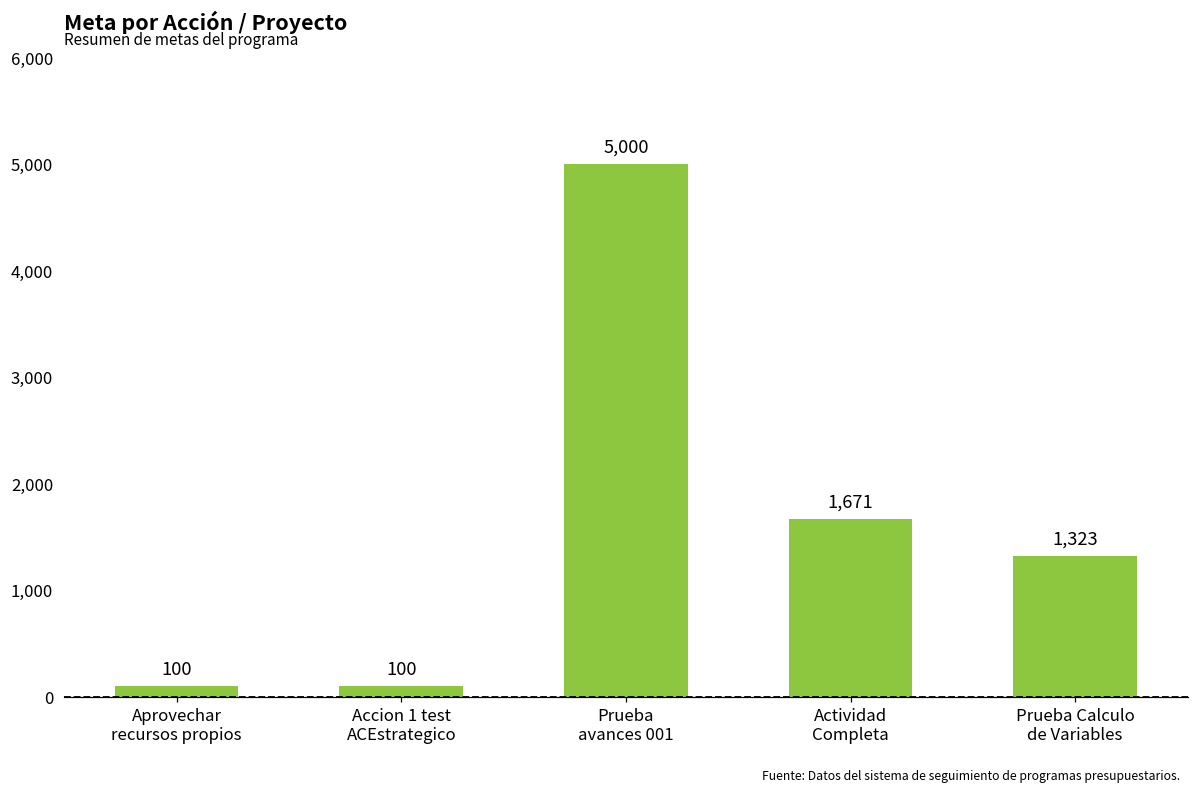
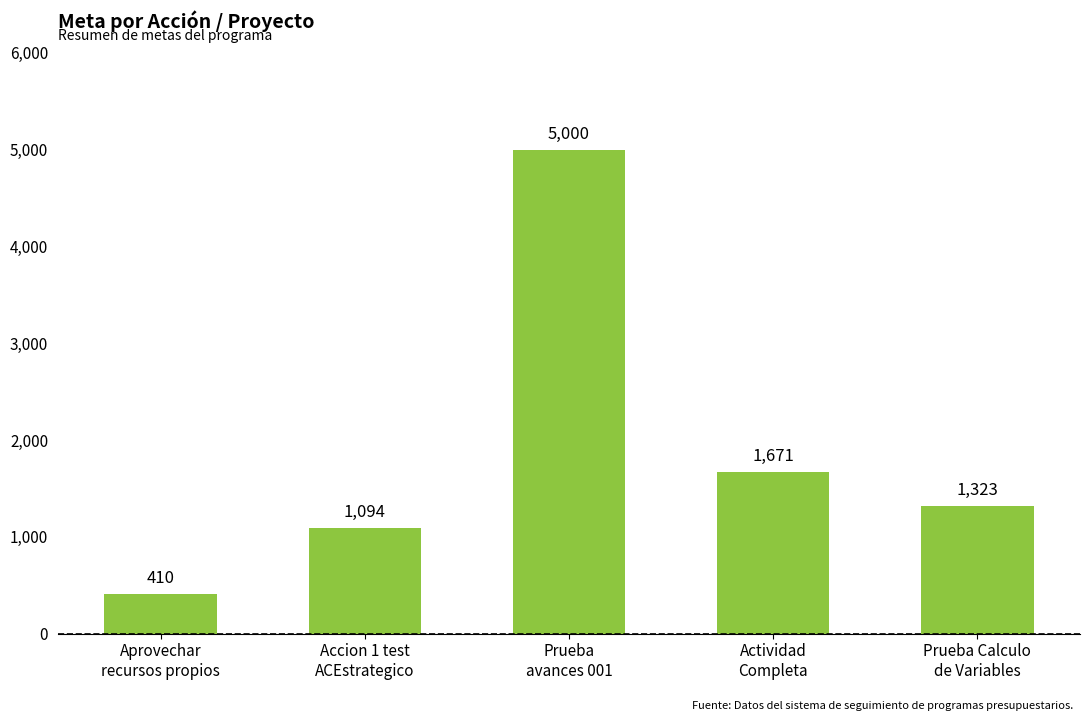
Aprovechar recursos propios: 100 -> 410
Accion 1 test ACEstrategico: 100 -> 1,094
